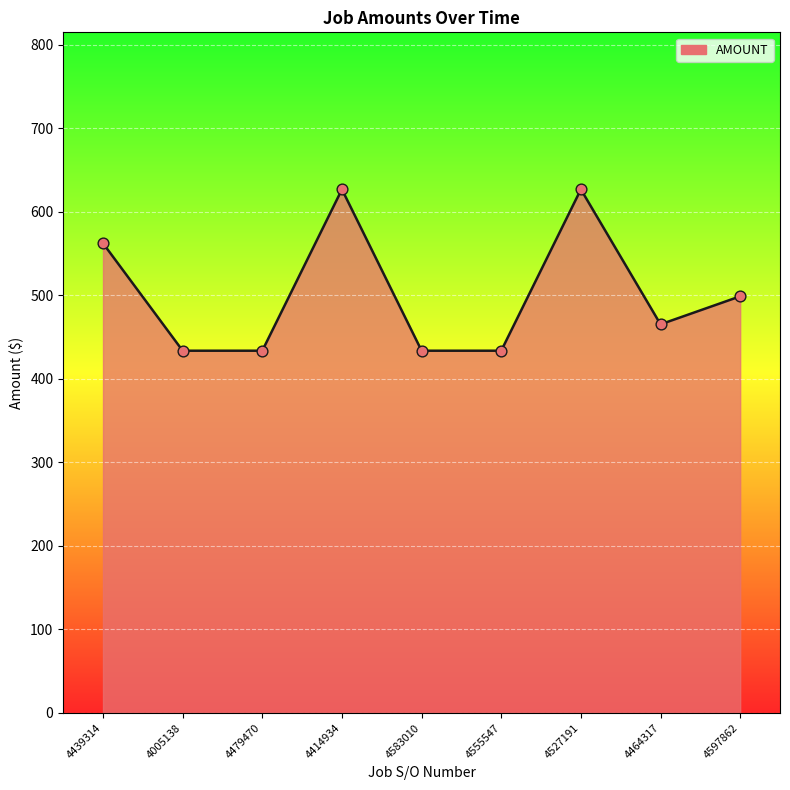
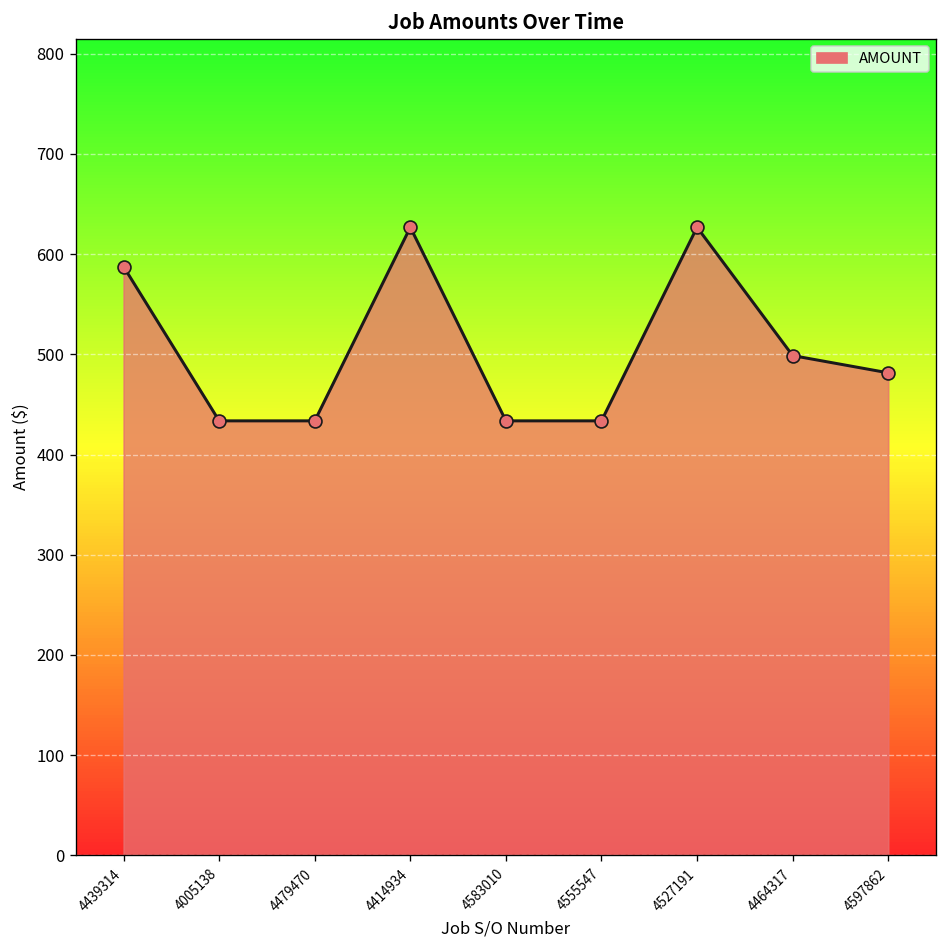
4439314: 560 -> 590
4464317: 470 -> 500
4597862: 500 -> 480
